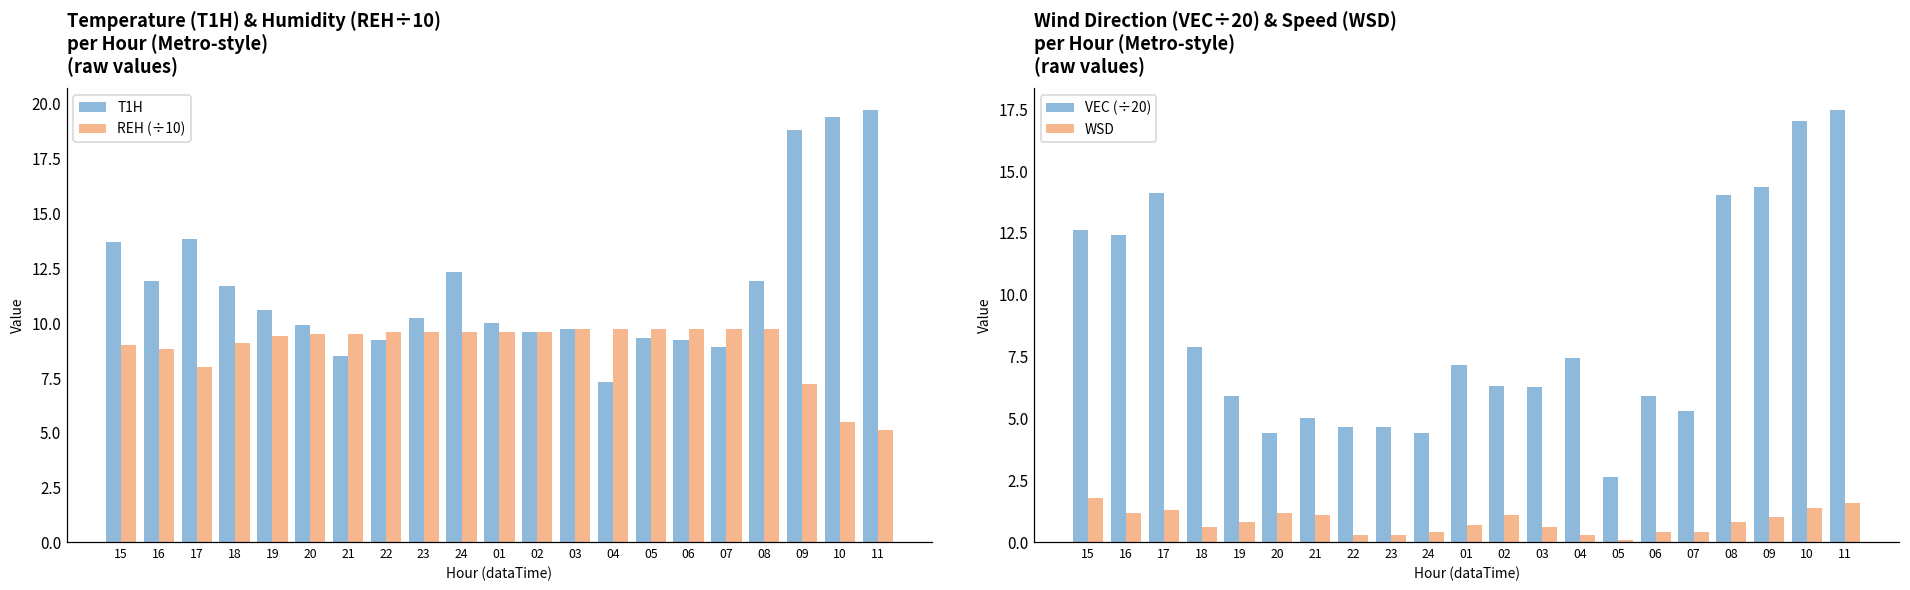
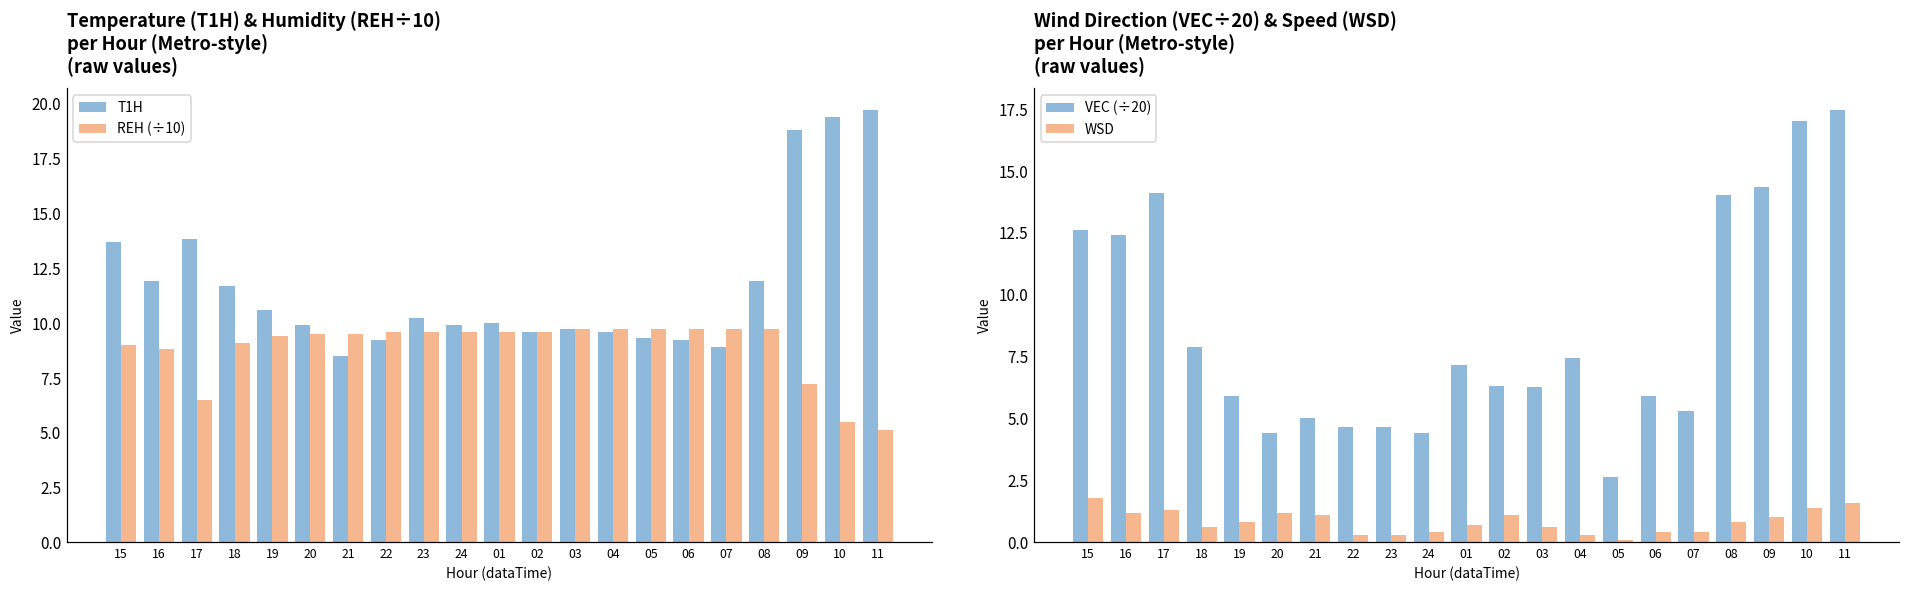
Temperature (T1H) & Humidity (REH÷10) per Hour (Metro-style) (raw values), REH (÷10), 17: 8.0 -> 6.5
Temperature (T1H) & Humidity (REH÷10) per Hour (Metro-style) (raw values), T1H, 24: 12.3 -> 9.9
Temperature (T1H) & Humidity (REH÷10) per Hour (Metro-style) (raw values), T1H, 04: 7.3 -> 9.6
